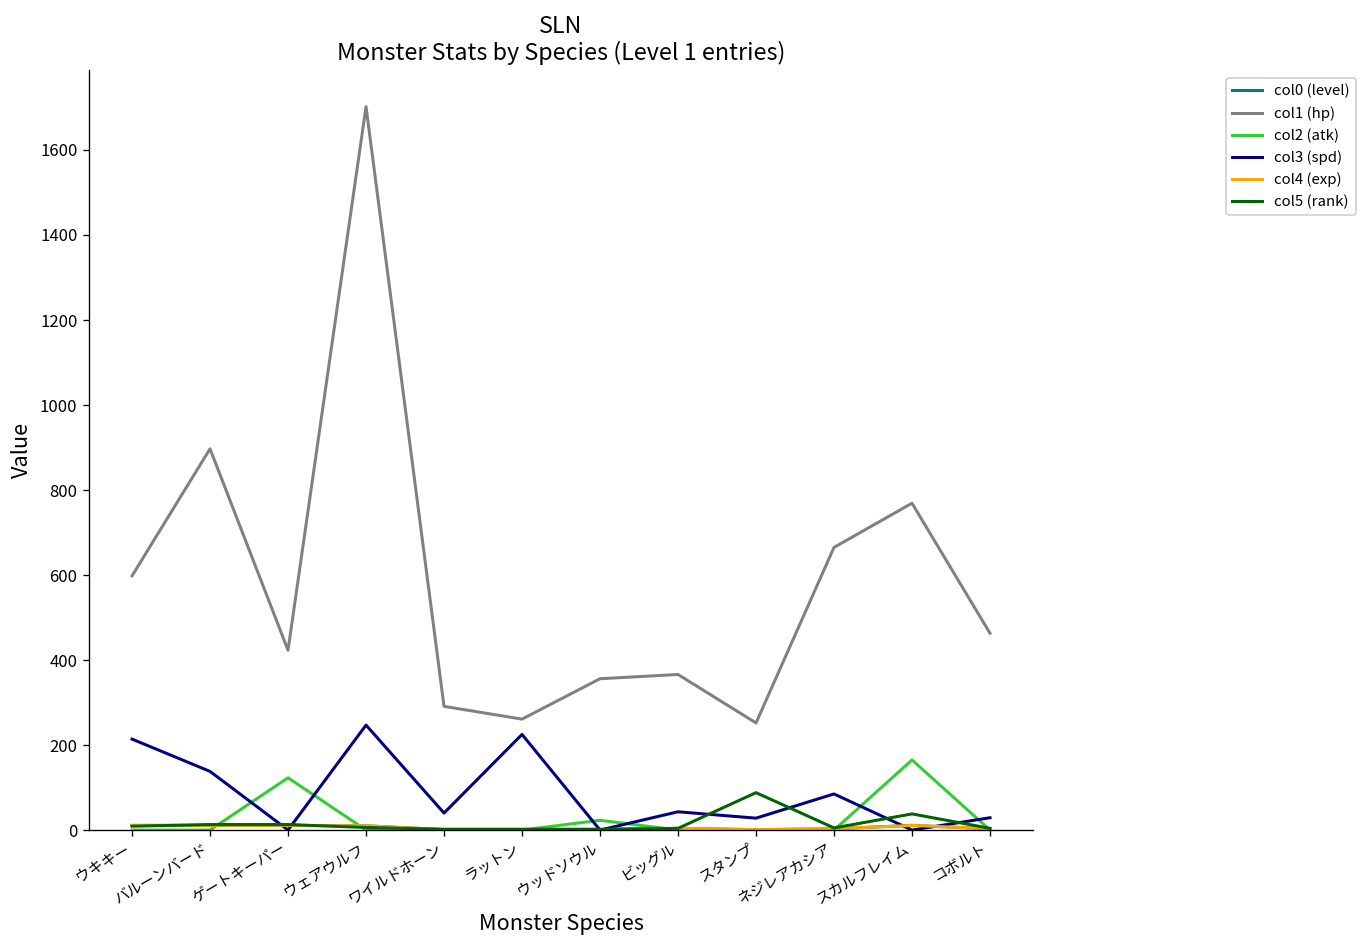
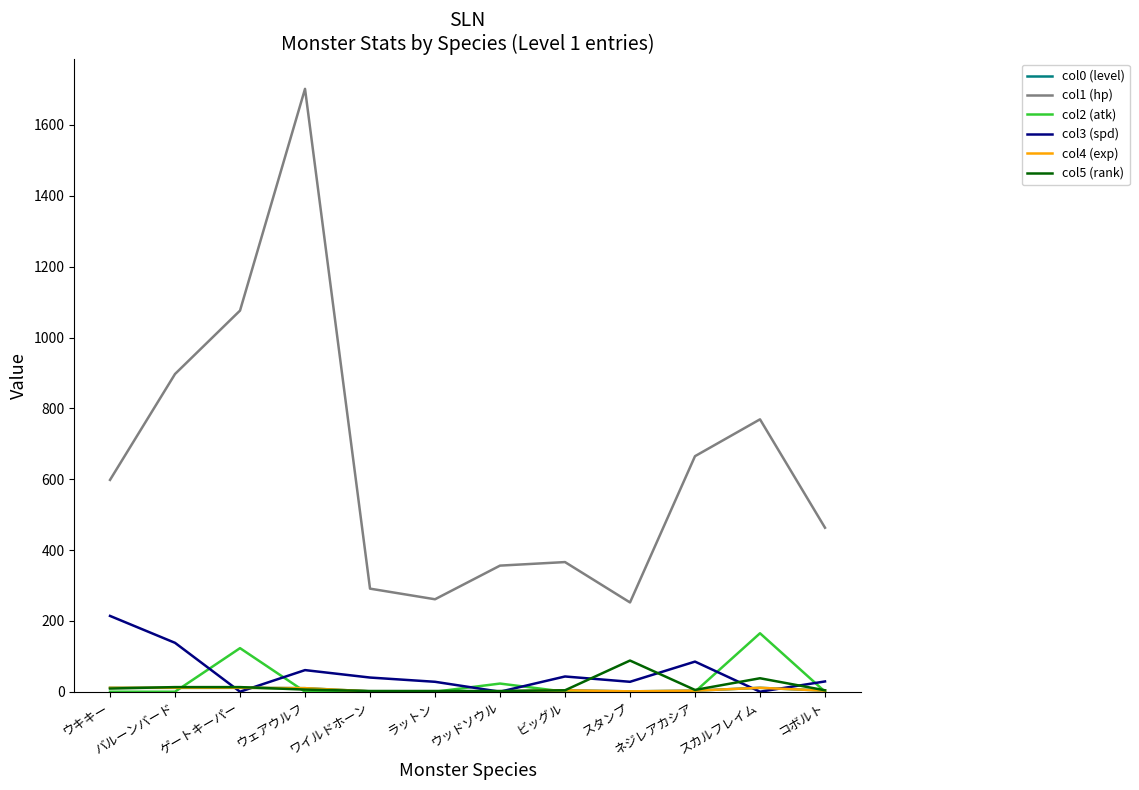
col1 (hp), ゲートキーパー: 420 -> 1080
col3 (spd), ウェアウルフ: 250 -> 60
col3 (spd), ラットン: 230 -> 30
